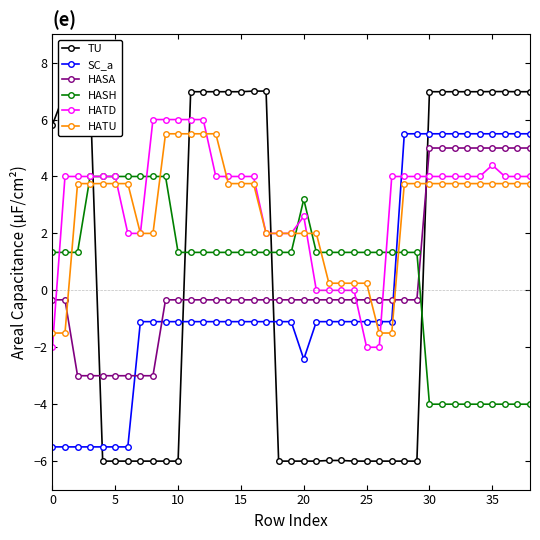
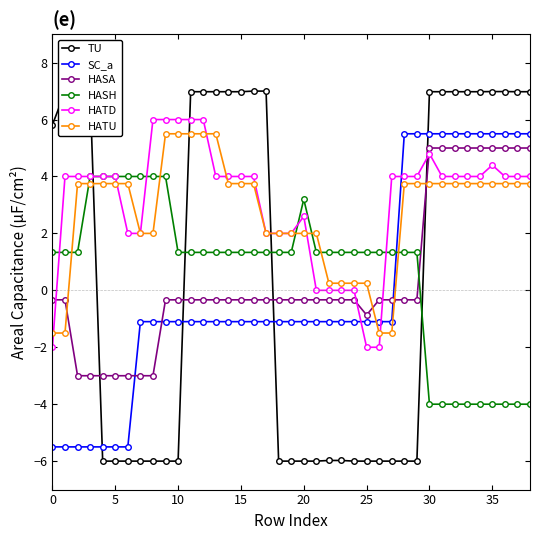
SC_a, 20: -2.4 -> -1.1
HASA, 25: -0.3 -> -0.9
HATD, 30: 4.0 -> 4.8
